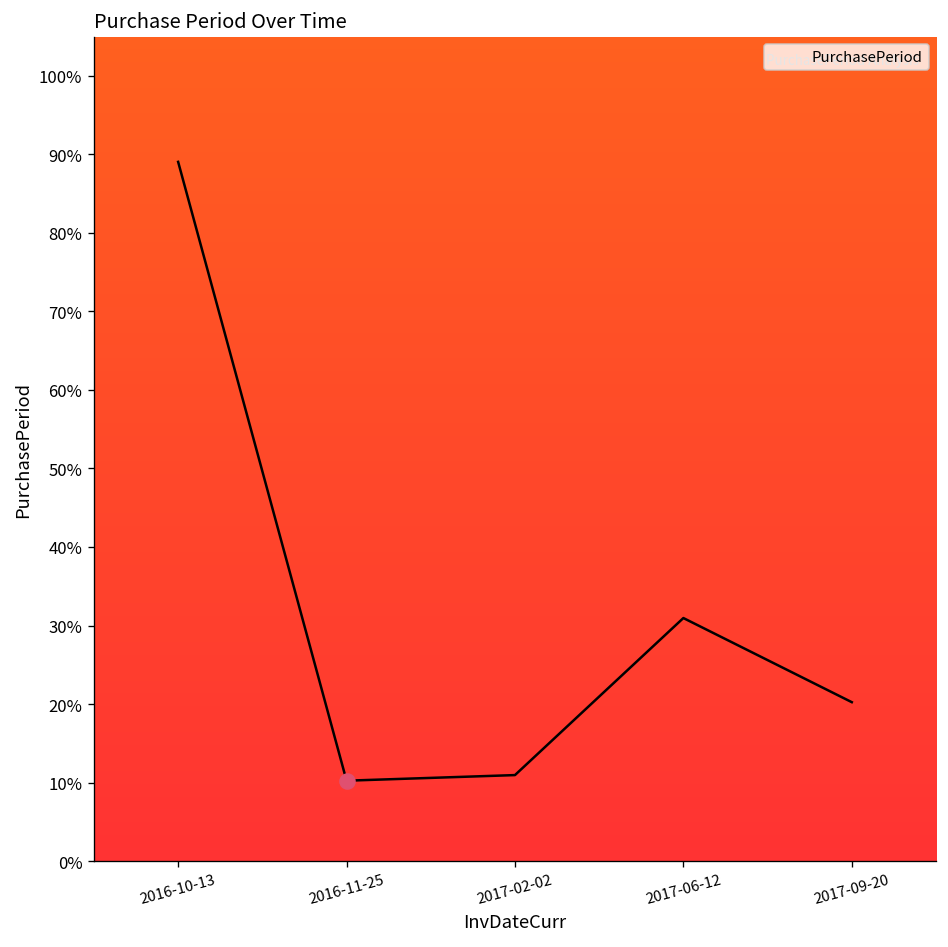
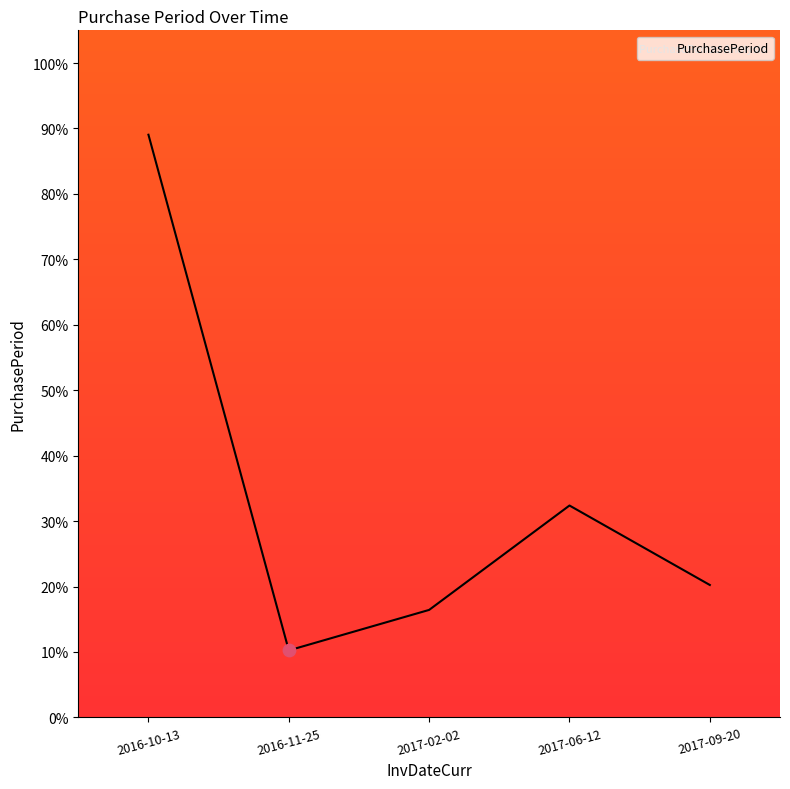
PurchasePeriod, 2017-02-02: 11% -> 16%
PurchasePeriod, 2017-06-12: 31% -> 32%
